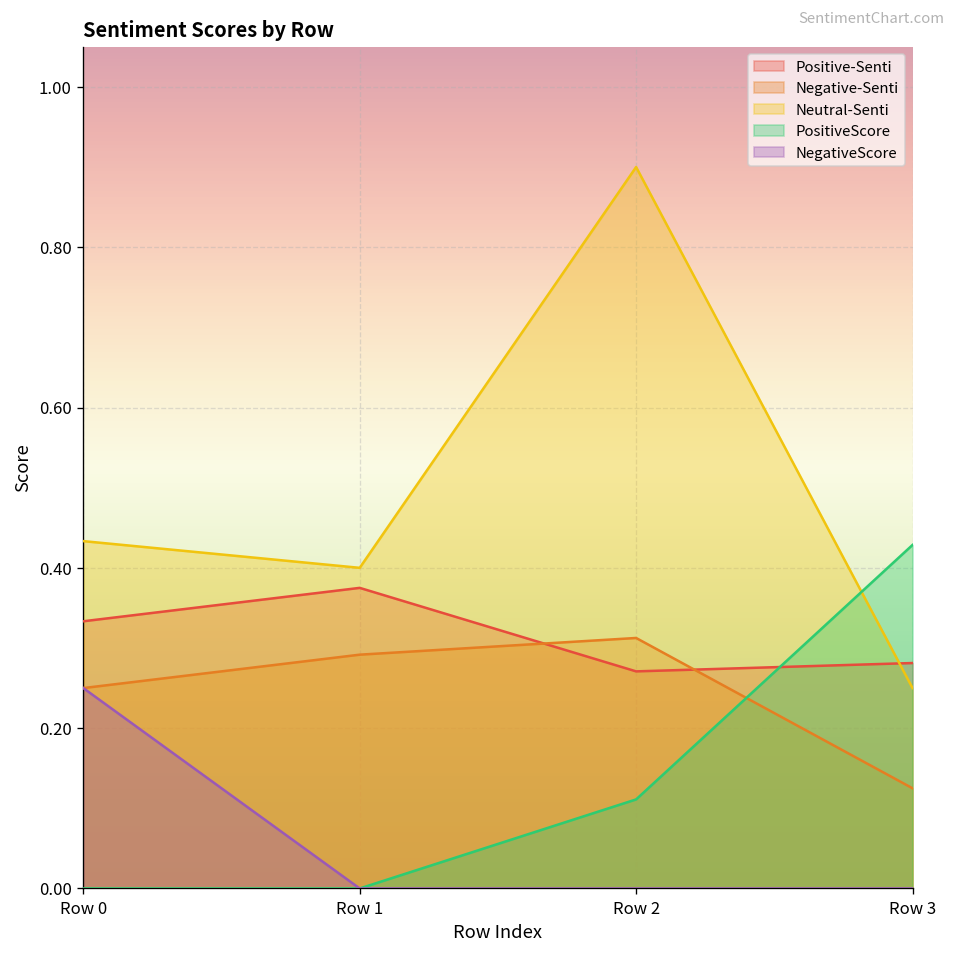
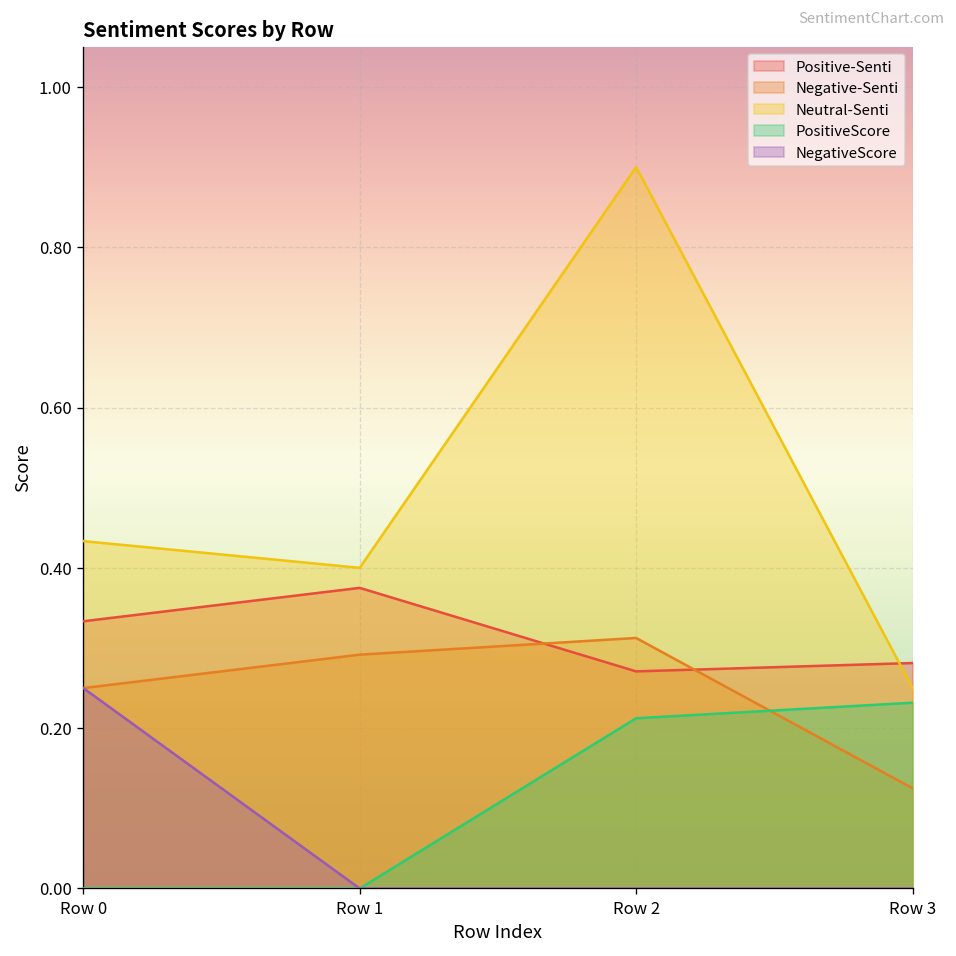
PositiveScore, Row 2: 0.11 -> 0.21
PositiveScore, Row 3: 0.43 -> 0.23
